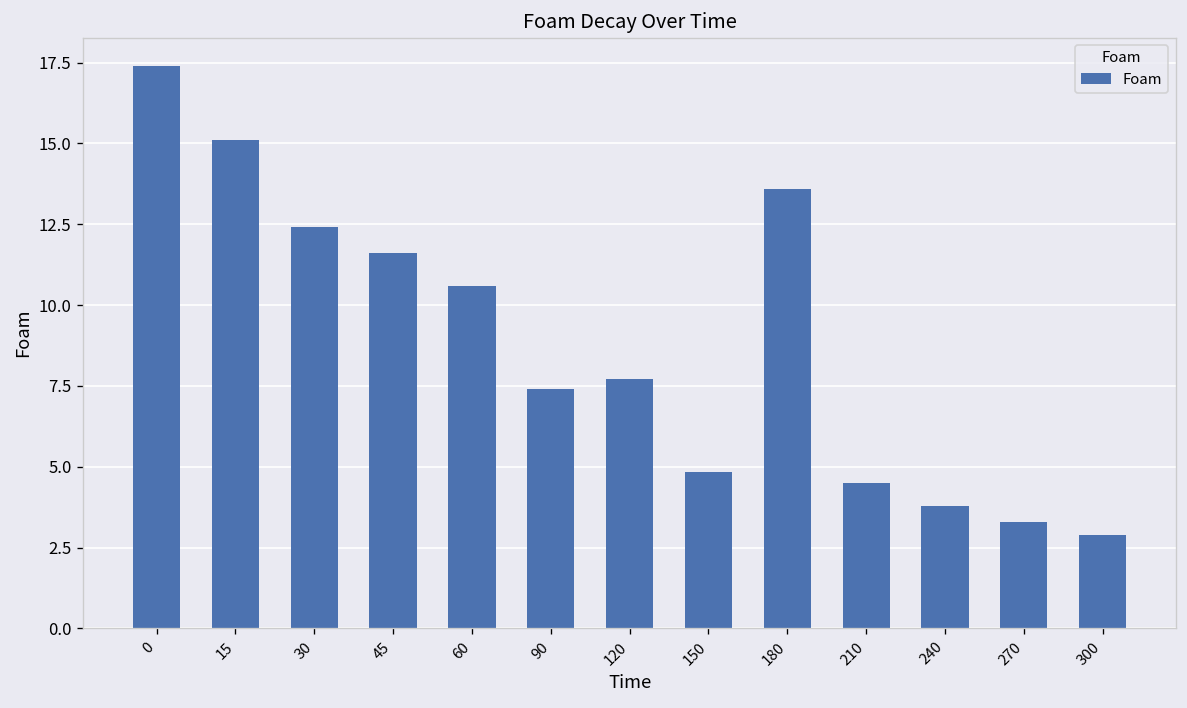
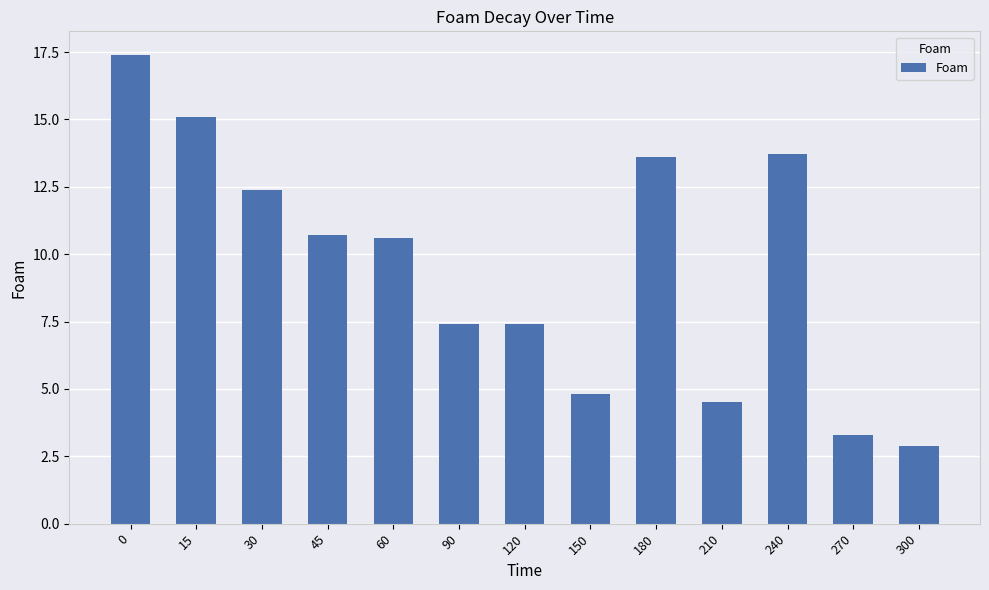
45: 11.6 -> 10.7
120: 7.7 -> 7.4
240: 3.8 -> 13.7
